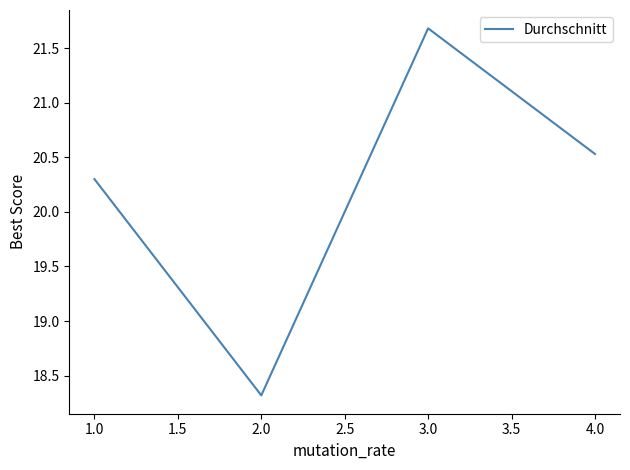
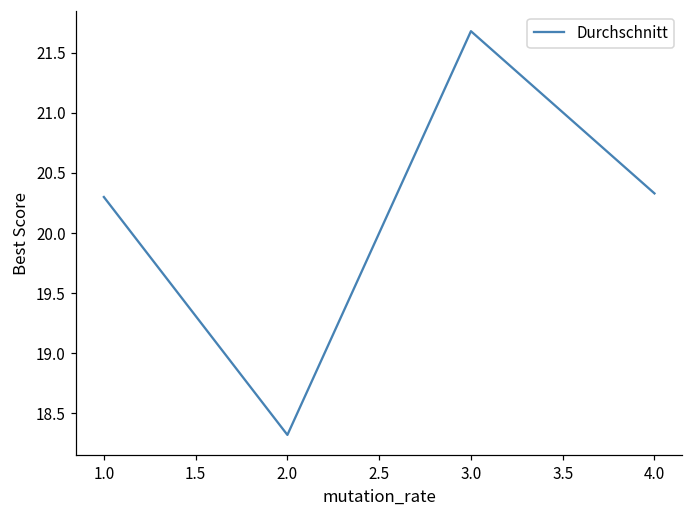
4.0: 20.53 -> 20.33
